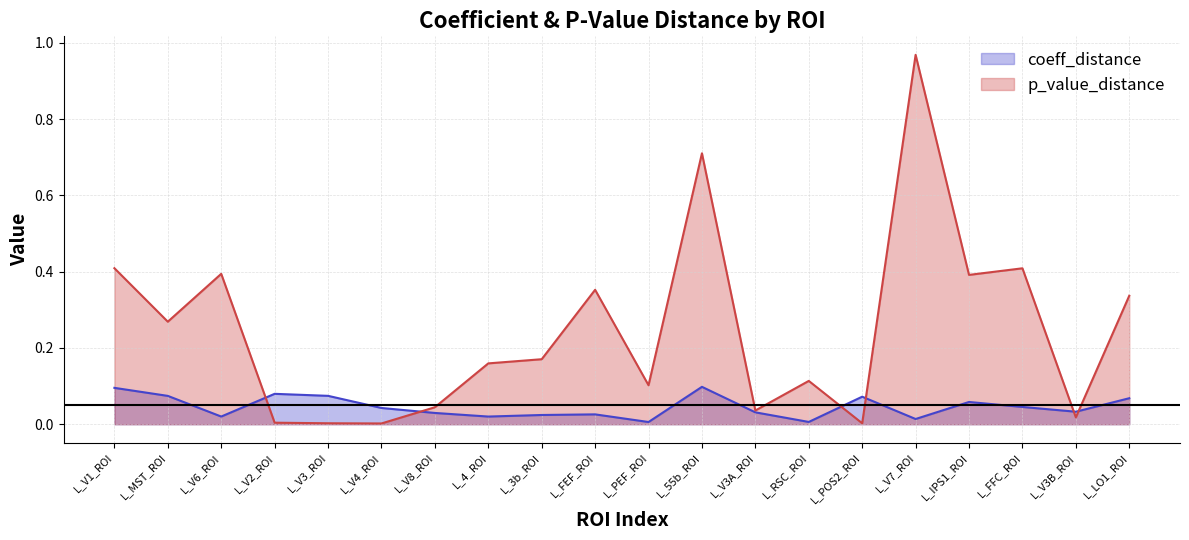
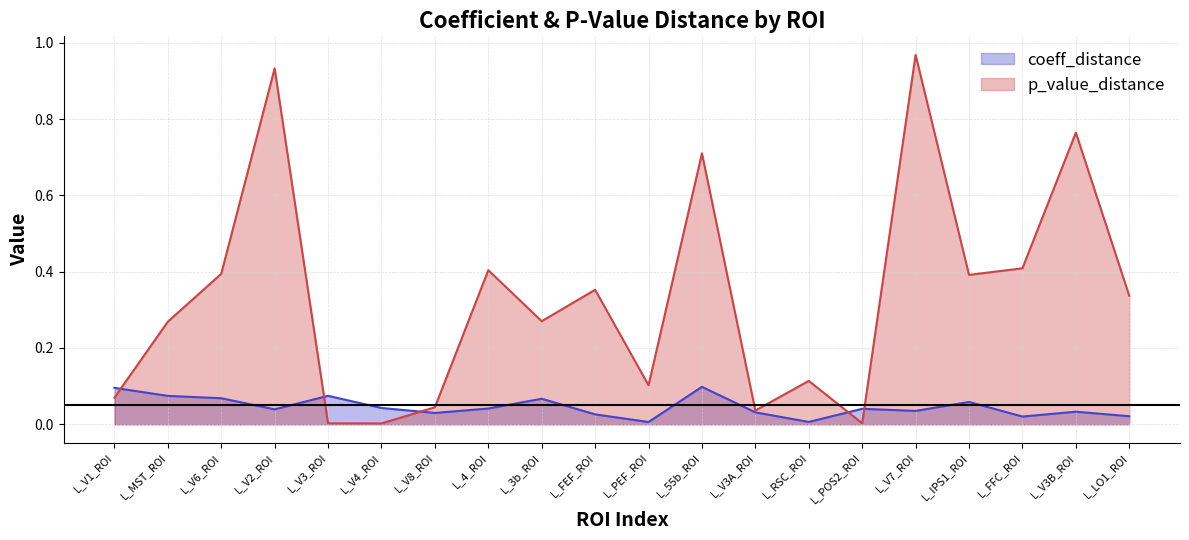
p_value_distance, L_V1_ROI: 0.41 -> 0.07
coeff_distance, L_V6_ROI: 0.02 -> 0.07
coeff_distance, L_V2_ROI: 0.08 -> 0.04
p_value_distance, L_V2_ROI: 0.00 -> 0.93
coeff_distance, L_4_ROI: 0.02 -> 0.04
p_value_distance, L_4_ROI: 0.16 -> 0.40
coeff_distance, L_3b_ROI: 0.02 -> 0.07
p_value_distance, L_3b_ROI: 0.17 -> 0.27
coeff_distance, L_POS2_ROI: 0.07 -> 0.04
coeff_distance, L_V7_ROI: 0.01 -> 0.03
coeff_distance, L_FFC_ROI: 0.05 -> 0.02
p_value_distance, L_V3B_ROI: 0.02 -> 0.76
coeff_distance, L_LO1_ROI: 0.07 -> 0.02
